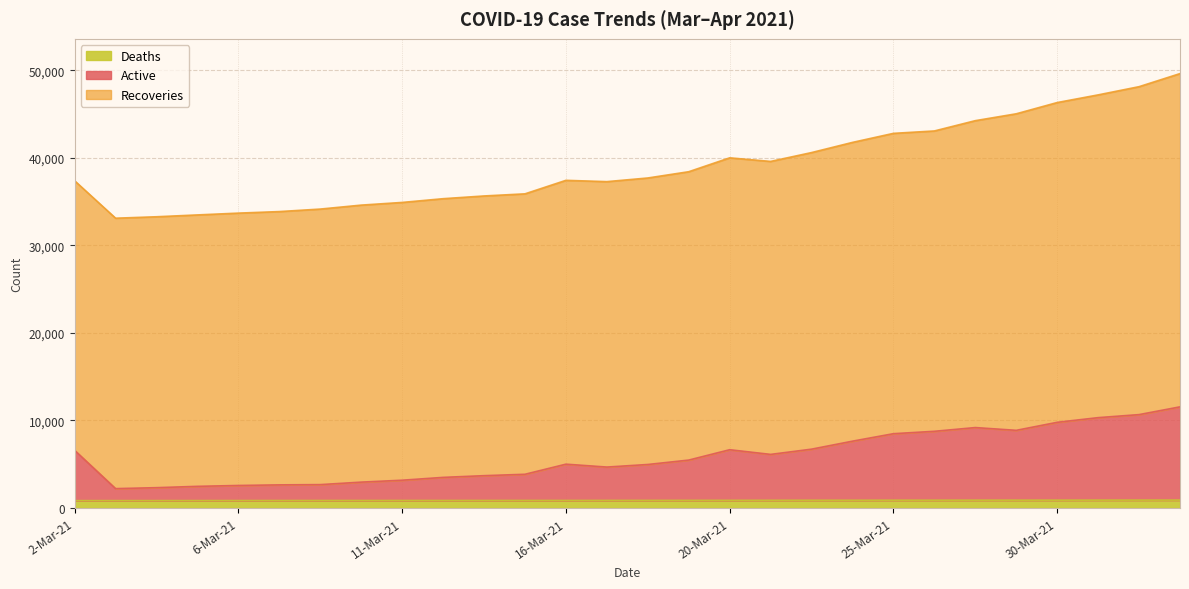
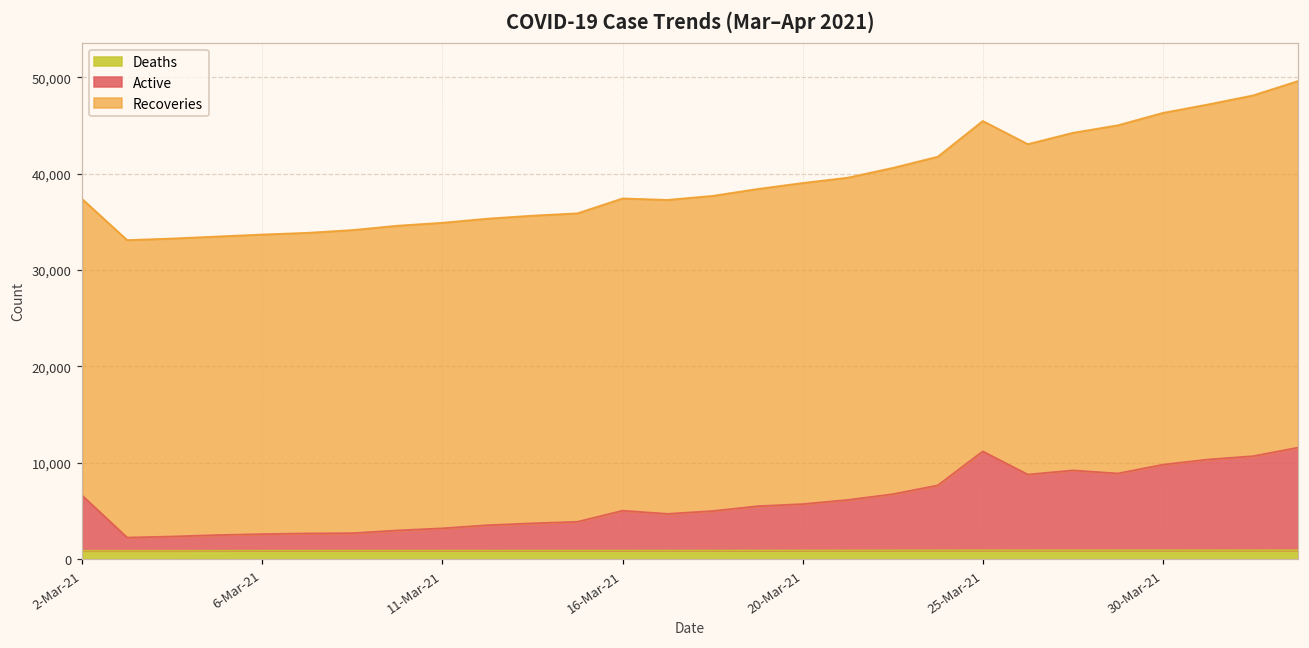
Active, 20-Mar-21: 6,000 -> 5,000
Active, 25-Mar-21: 8,000 -> 10,000
